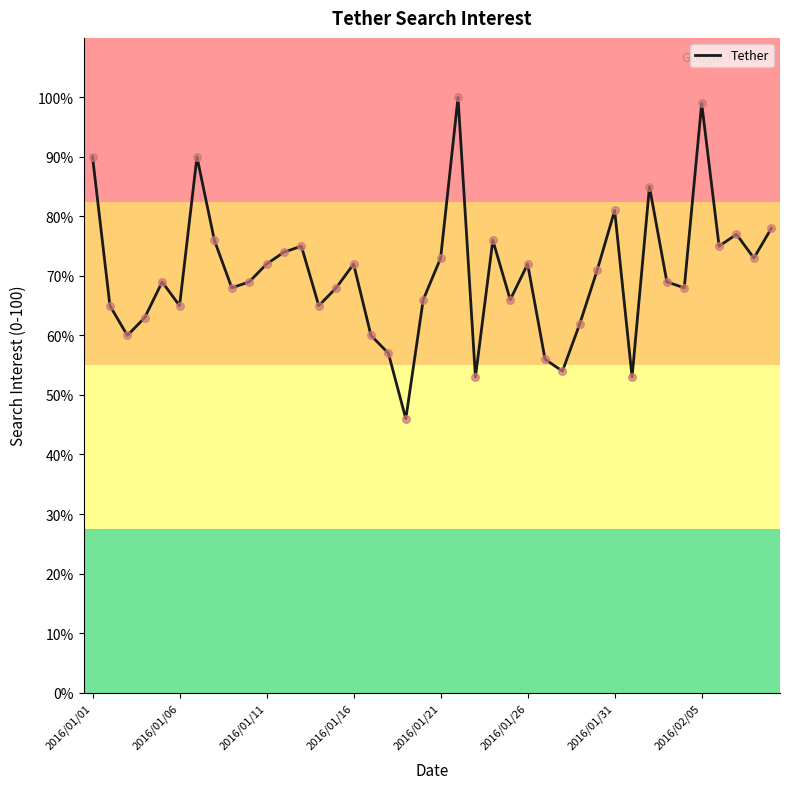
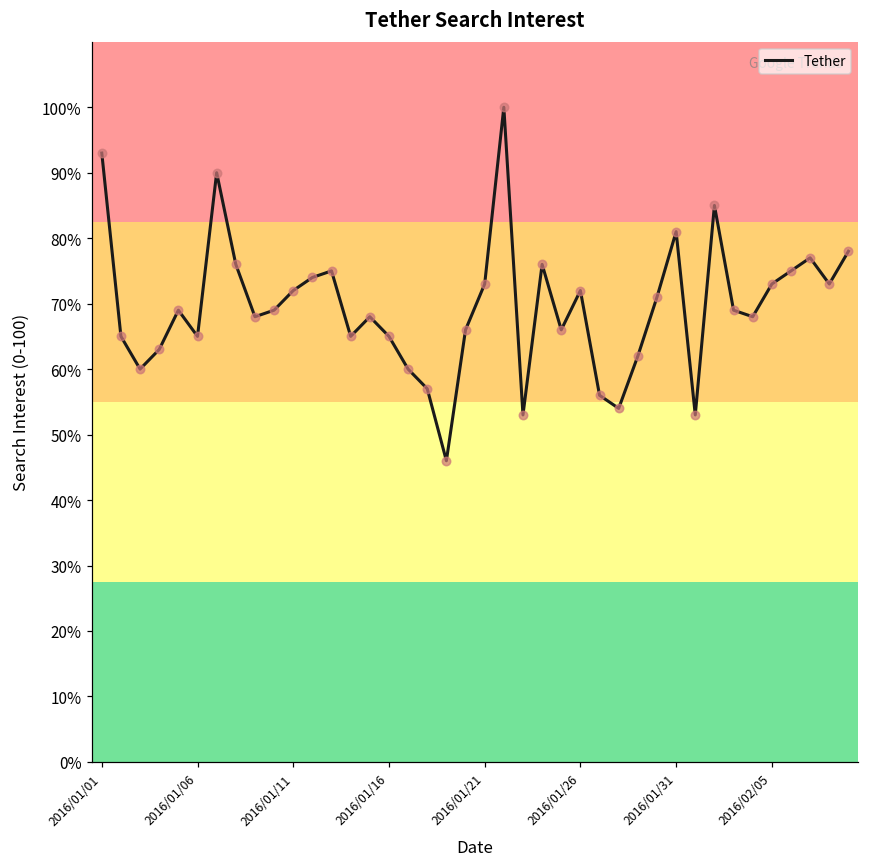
2016/01/01: 90% -> 93%
2016/01/16: 72% -> 65%
2016/02/05: 99% -> 73%
